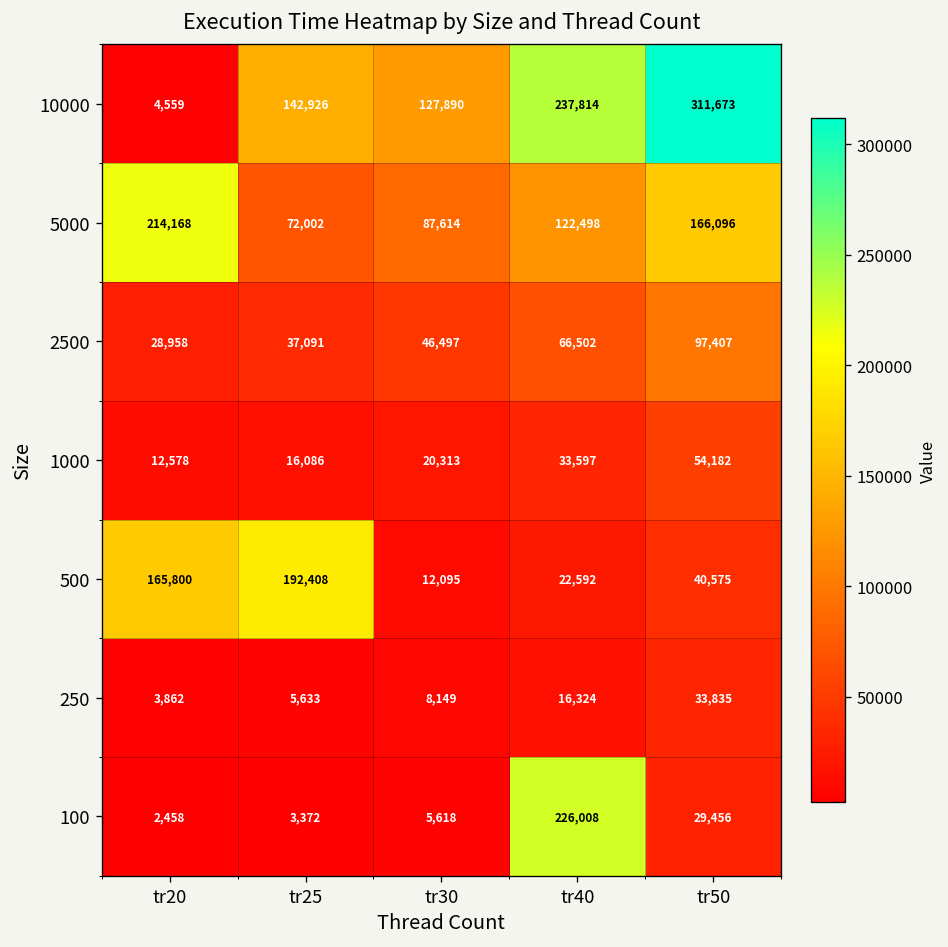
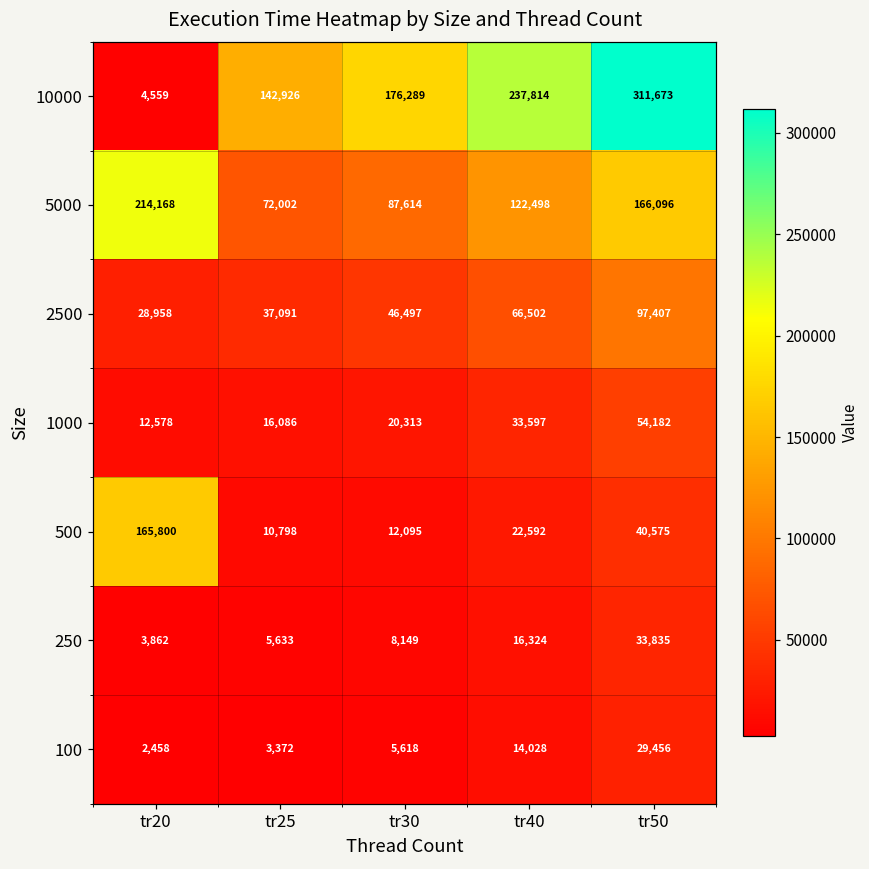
10000, tr30: 127,890 -> 176,289
500, tr25: 192,408 -> 10,798
100, tr40: 226,008 -> 14,028
